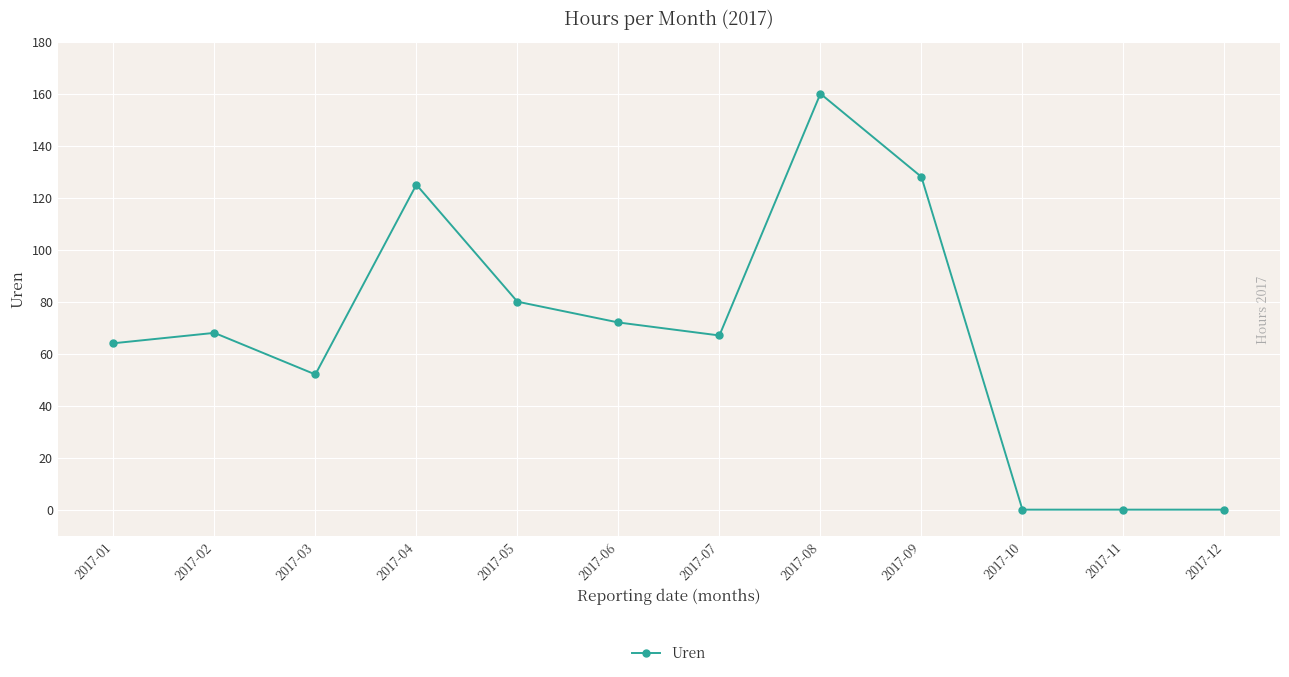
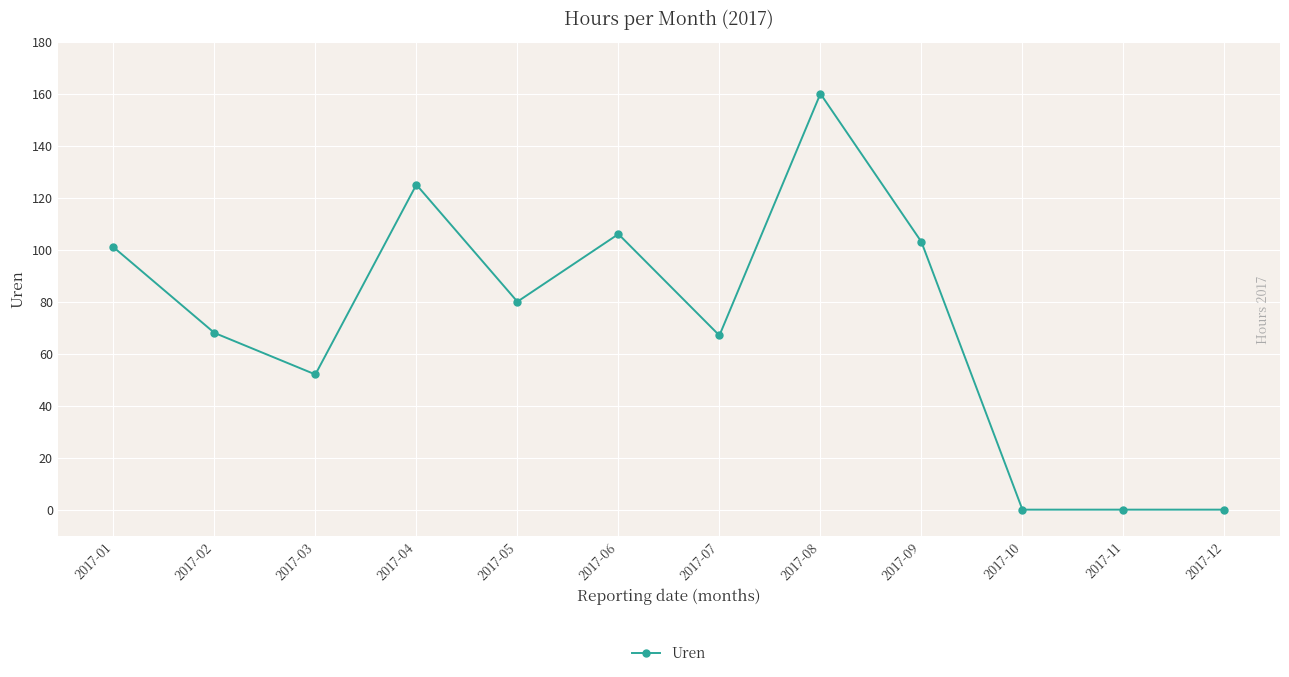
2017-01: 64 -> 101
2017-06: 72 -> 106
2017-09: 128 -> 103
